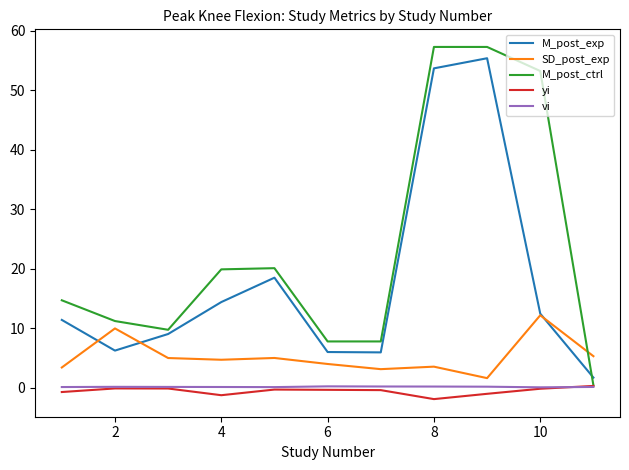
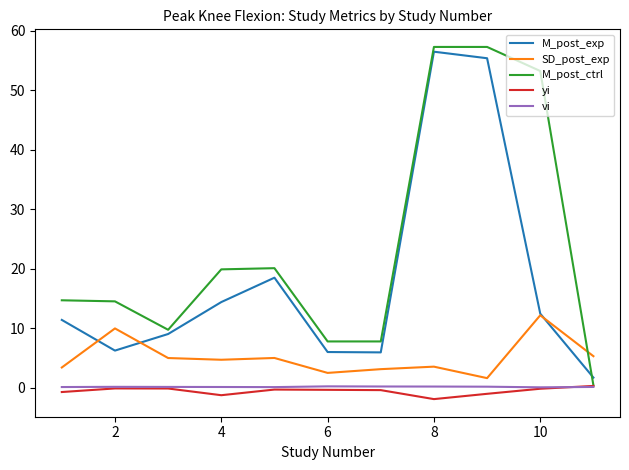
M_post_ctrl, 2: 11 -> 15
SD_post_exp, 6: 4 -> 2
M_post_exp, 8: 54 -> 57
